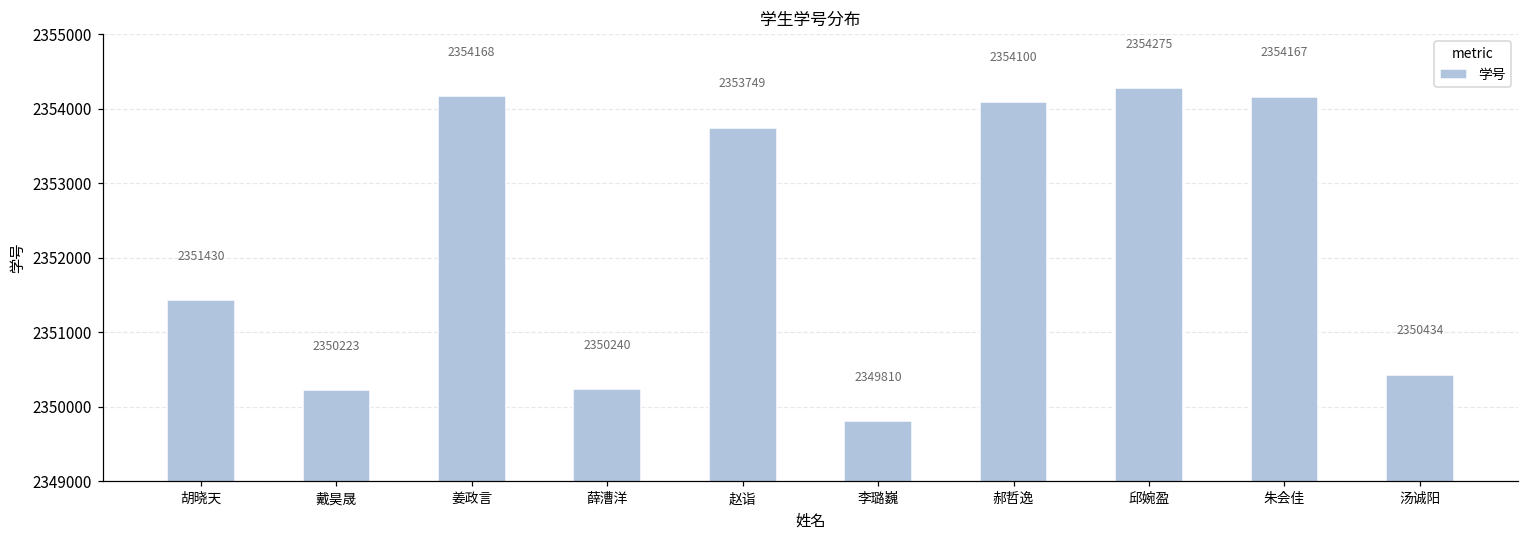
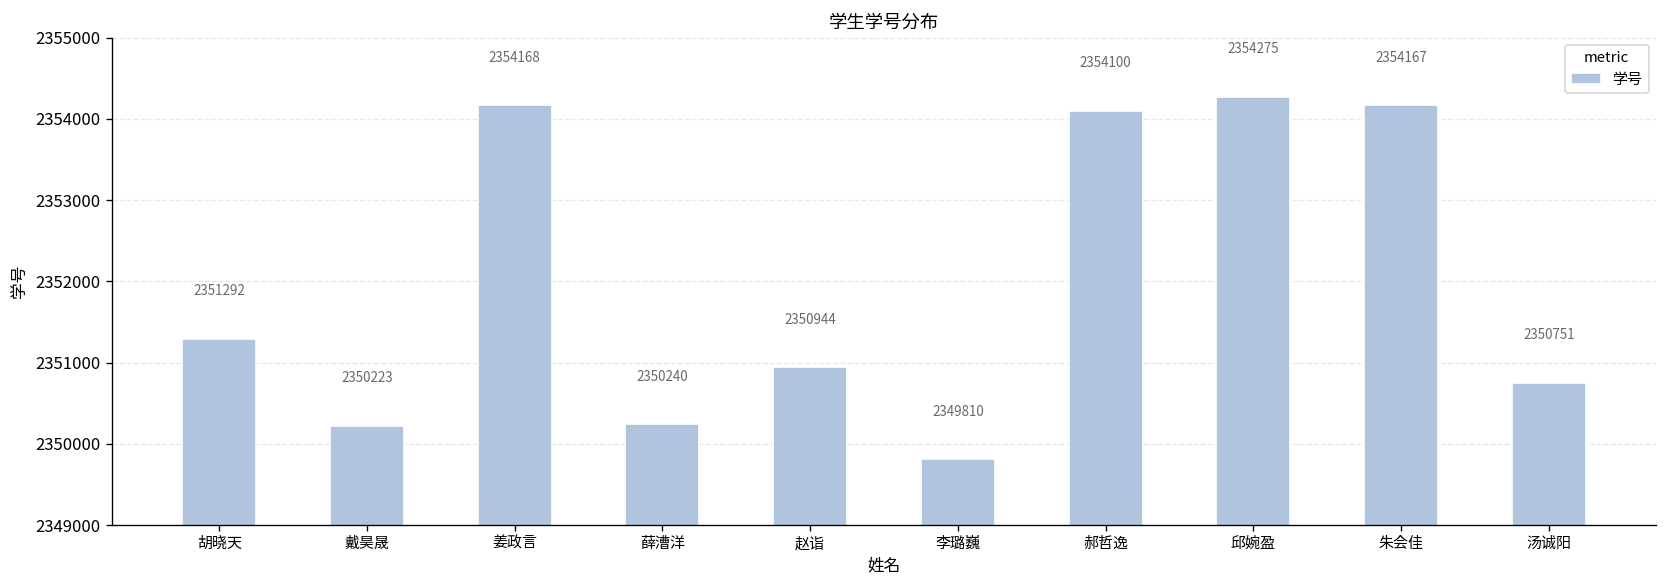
胡晓天: 2351430 -> 2351292
赵诣: 2353749 -> 2350944
汤诚阳: 2350434 -> 2350751
